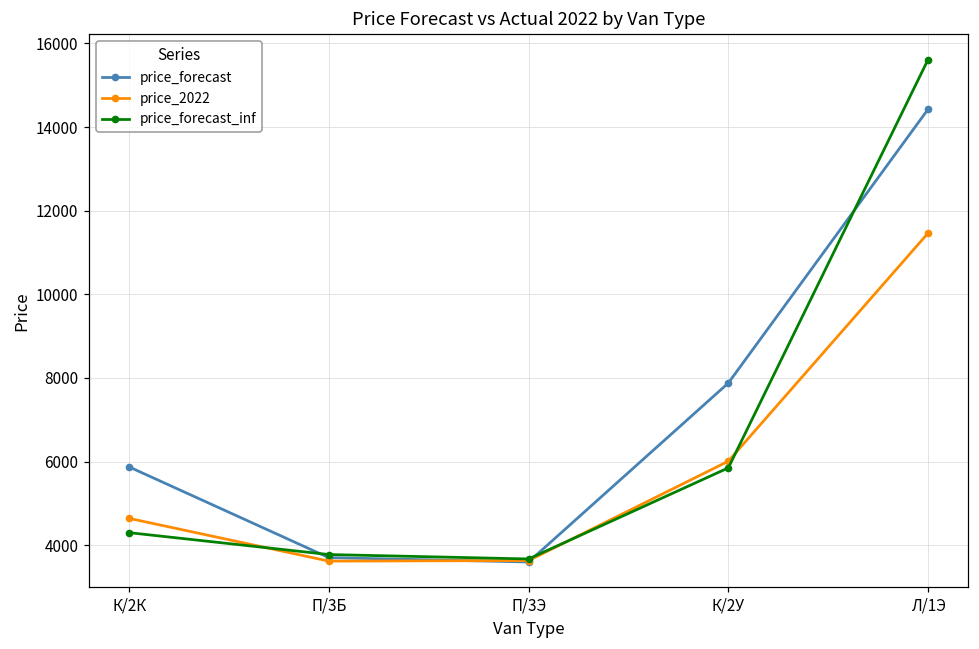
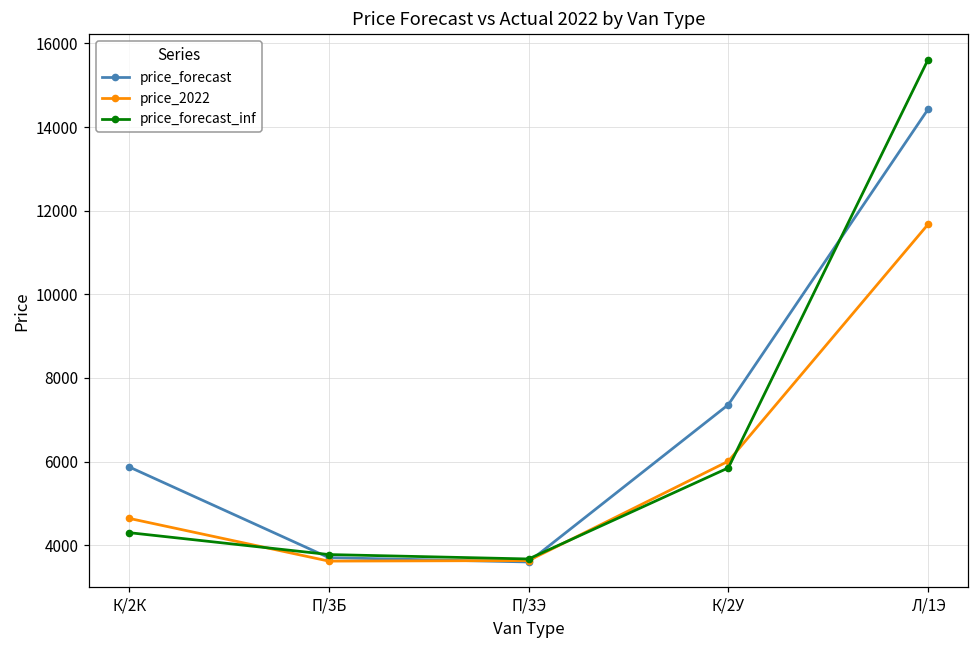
price_forecast, К/2У: 7900 -> 7400
price_2022, Л/1Э: 11500 -> 11700
